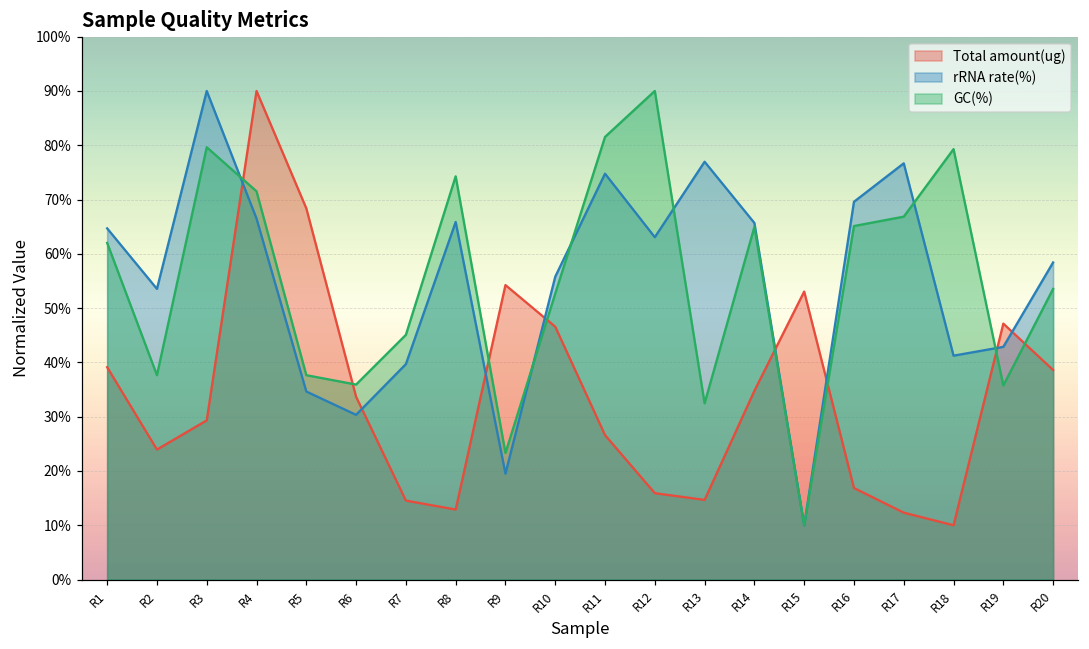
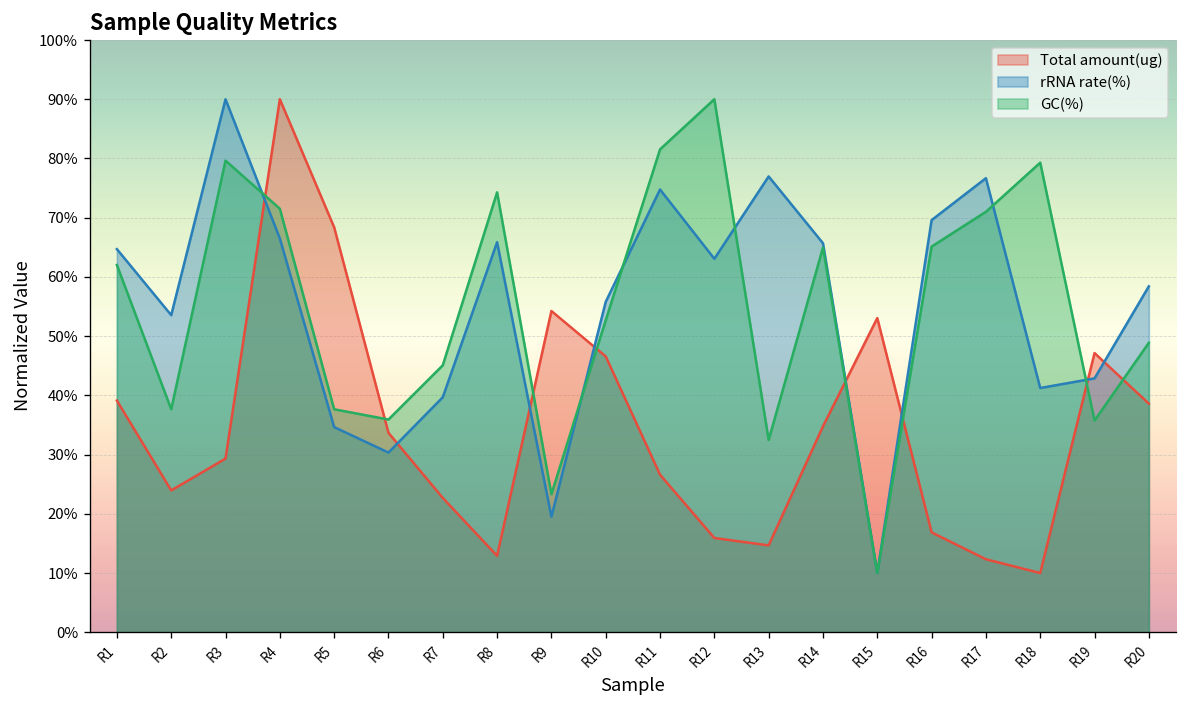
Total amount(ug), R7: 15% -> 23%
GC(%), R17: 67% -> 71%
GC(%), R20: 54% -> 49%
